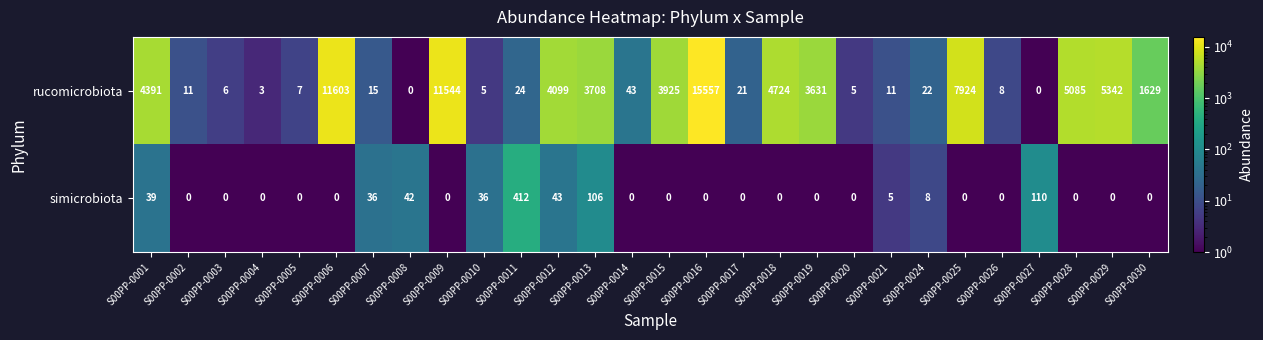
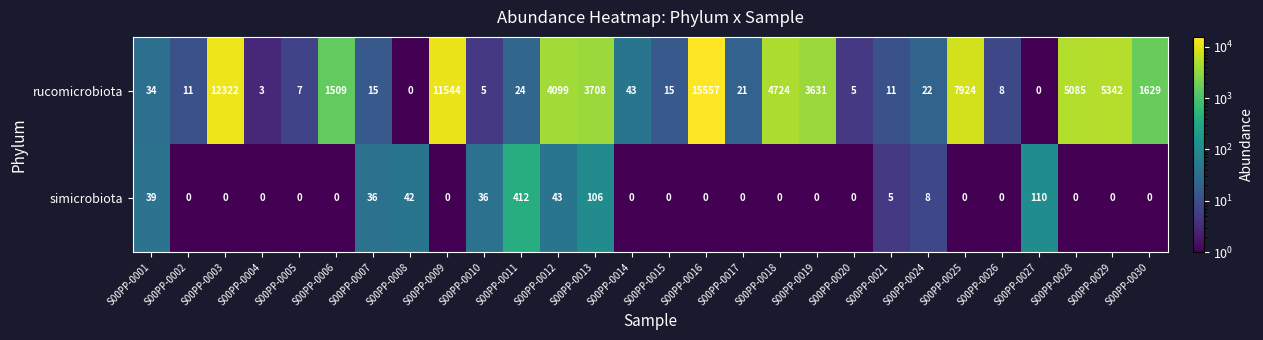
rucomicrobiota, S00PP-0001: 4391 -> 34
rucomicrobiota, S00PP-0003: 6 -> 12322
rucomicrobiota, S00PP-0006: 11603 -> 1509
rucomicrobiota, S00PP-0015: 3925 -> 15
